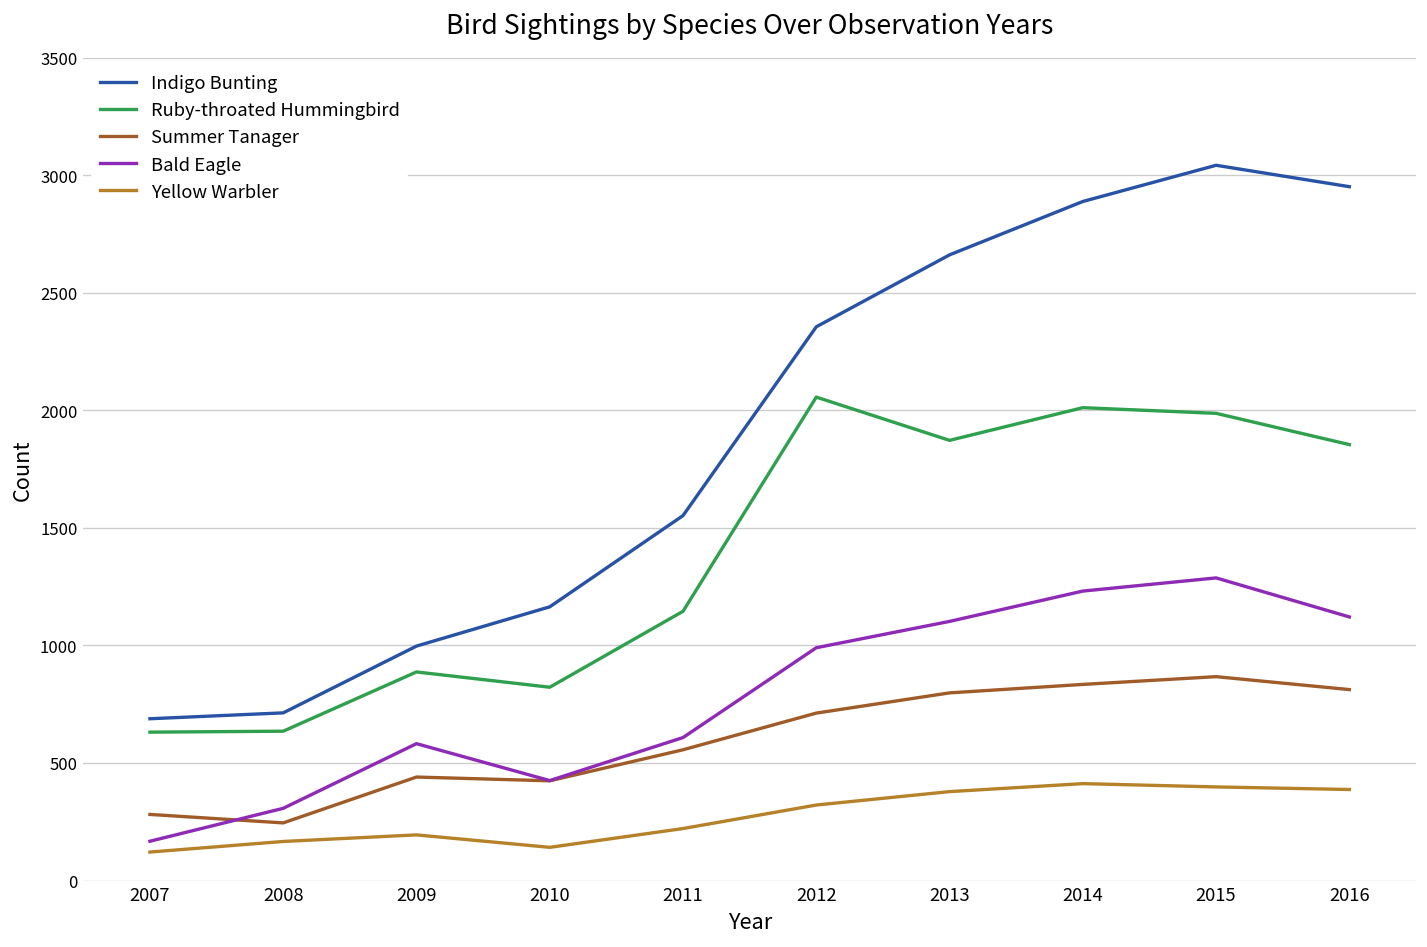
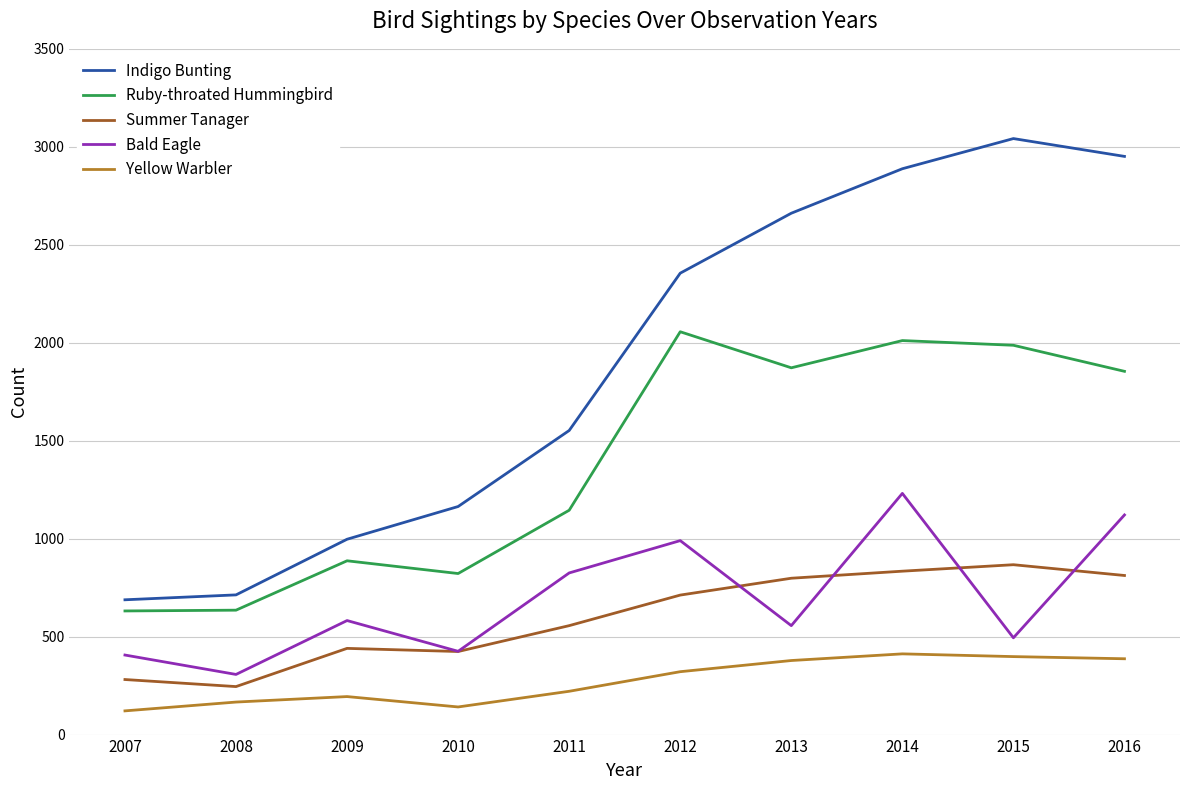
Bald Eagle, 2007: 170 -> 410
Bald Eagle, 2011: 610 -> 830
Bald Eagle, 2013: 1100 -> 560
Bald Eagle, 2015: 1290 -> 490
